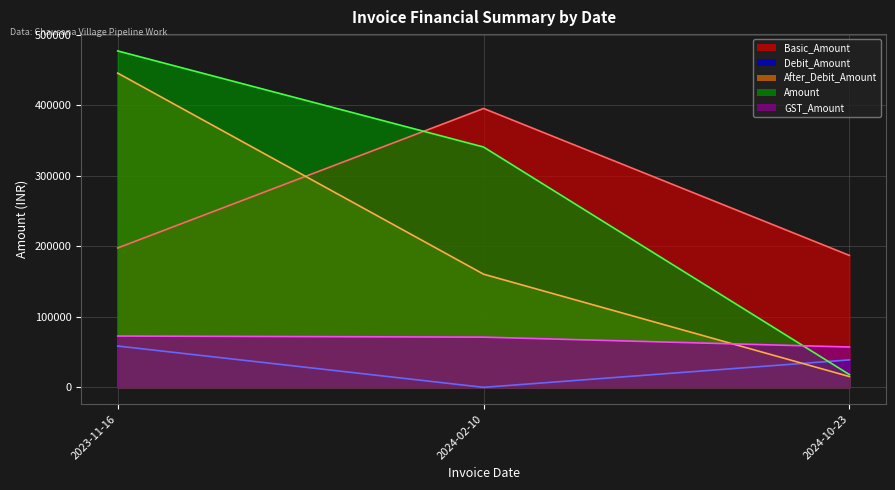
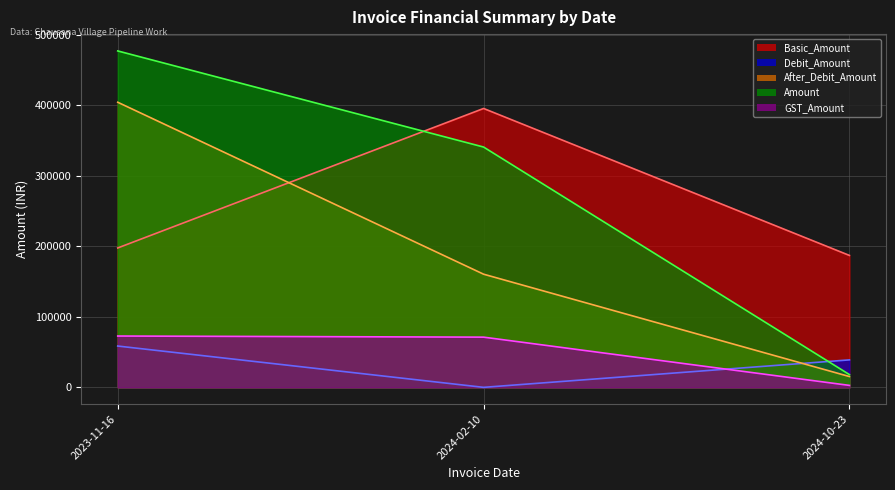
After_Debit_Amount, 2023-11-16: 450000 -> 400000
GST_Amount, 2024-10-23: 60000 -> 0
